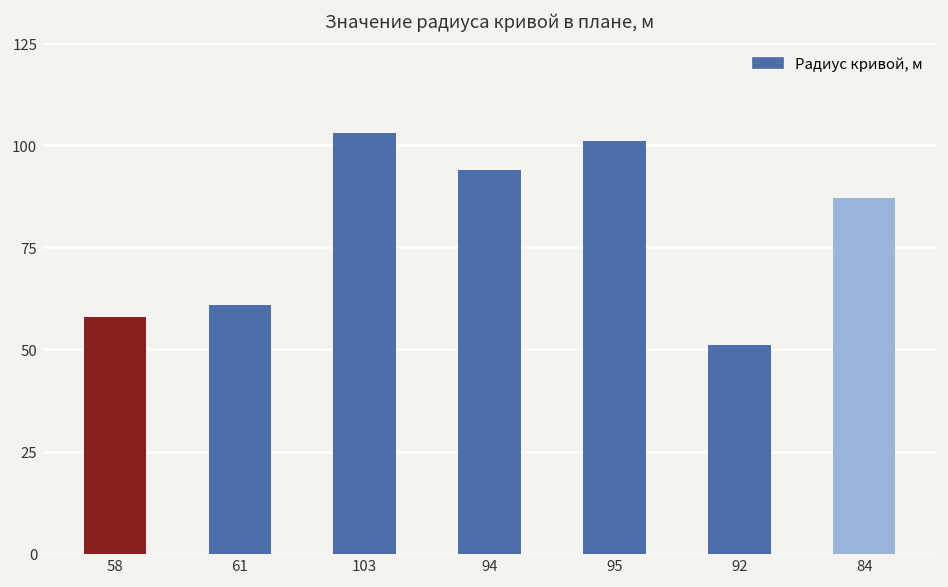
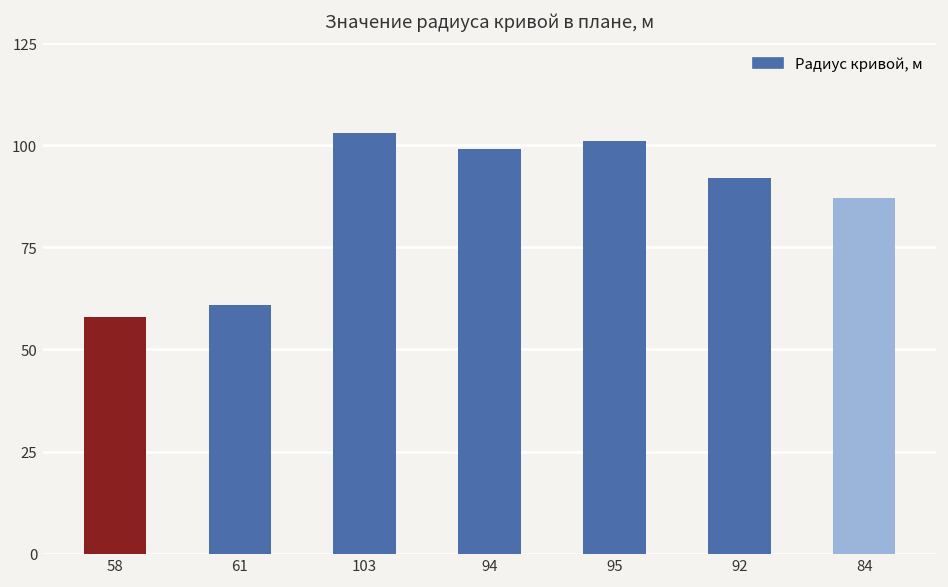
94: 94 -> 99
92: 51 -> 92
